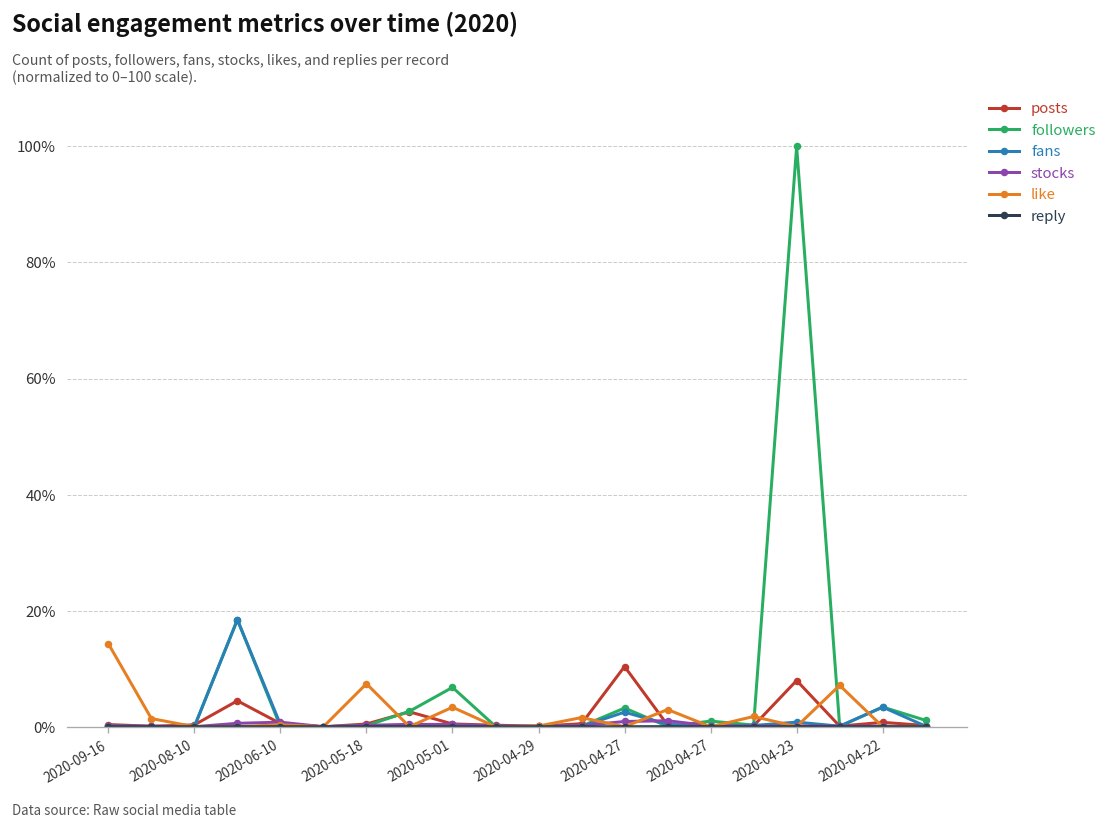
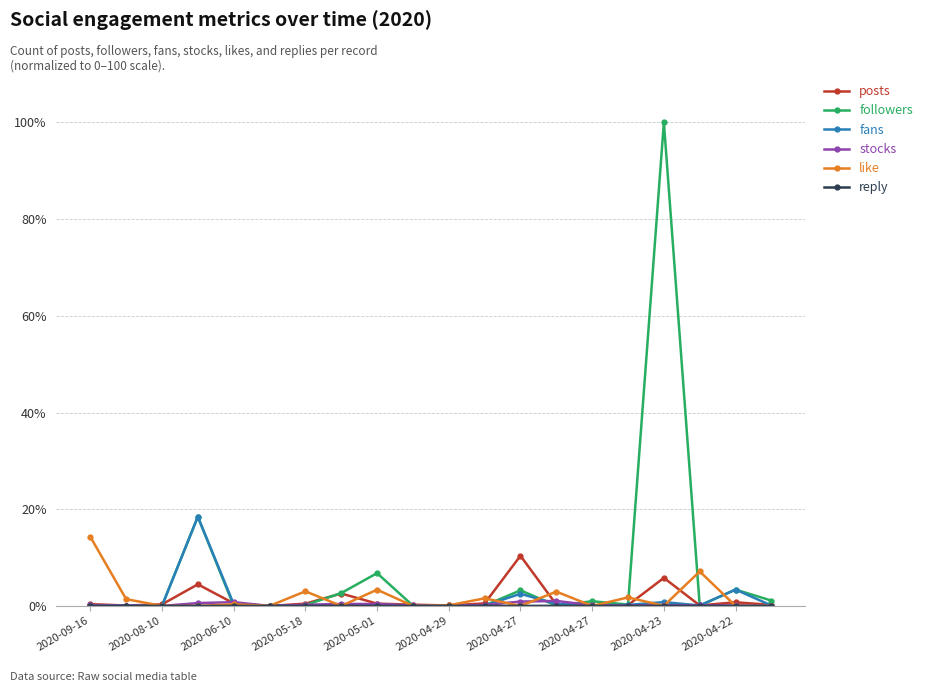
like, 2020-05-18: 7% -> 3%
posts, 2020-04-23: 8% -> 6%
